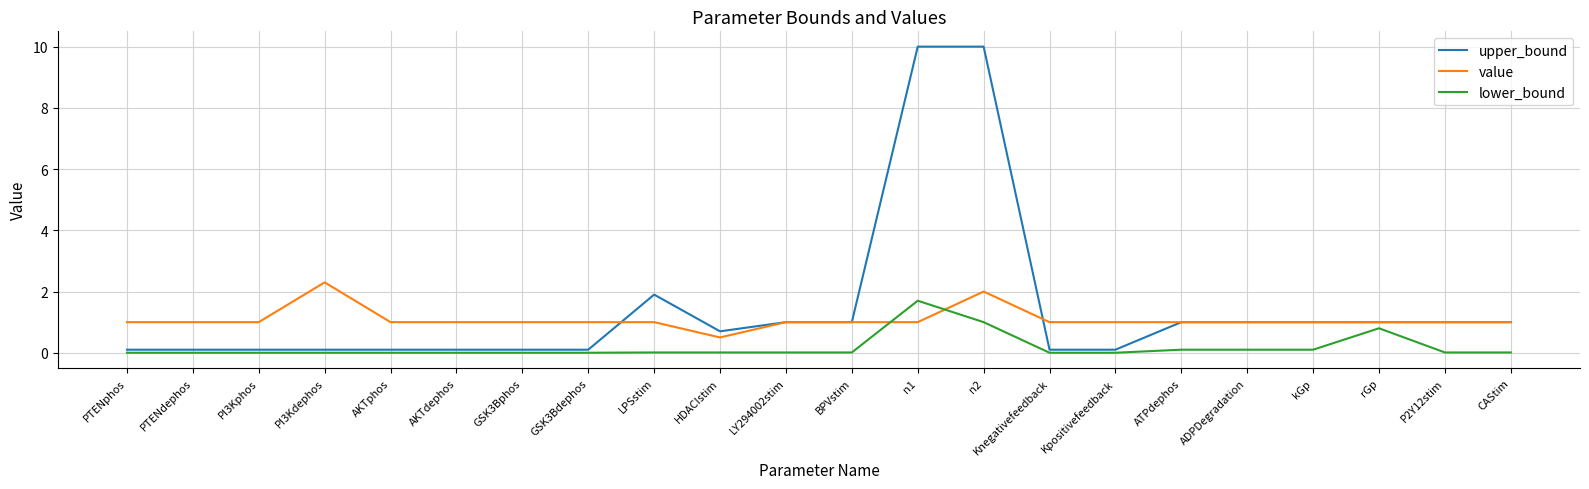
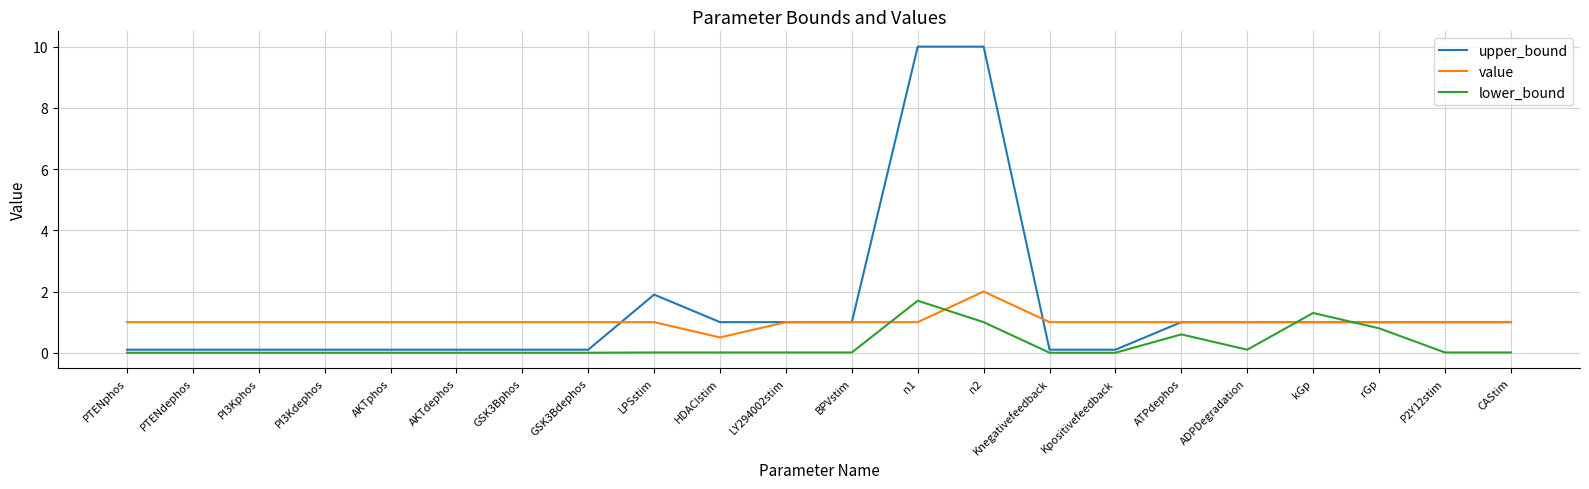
value, PI3Kdephos: 2.3 -> 1.0
upper_bound, HDACIstim: 0.7 -> 1.0
lower_bound, ATPdephos: 0.1 -> 0.6
lower_bound, kGp: 0.1 -> 1.3
